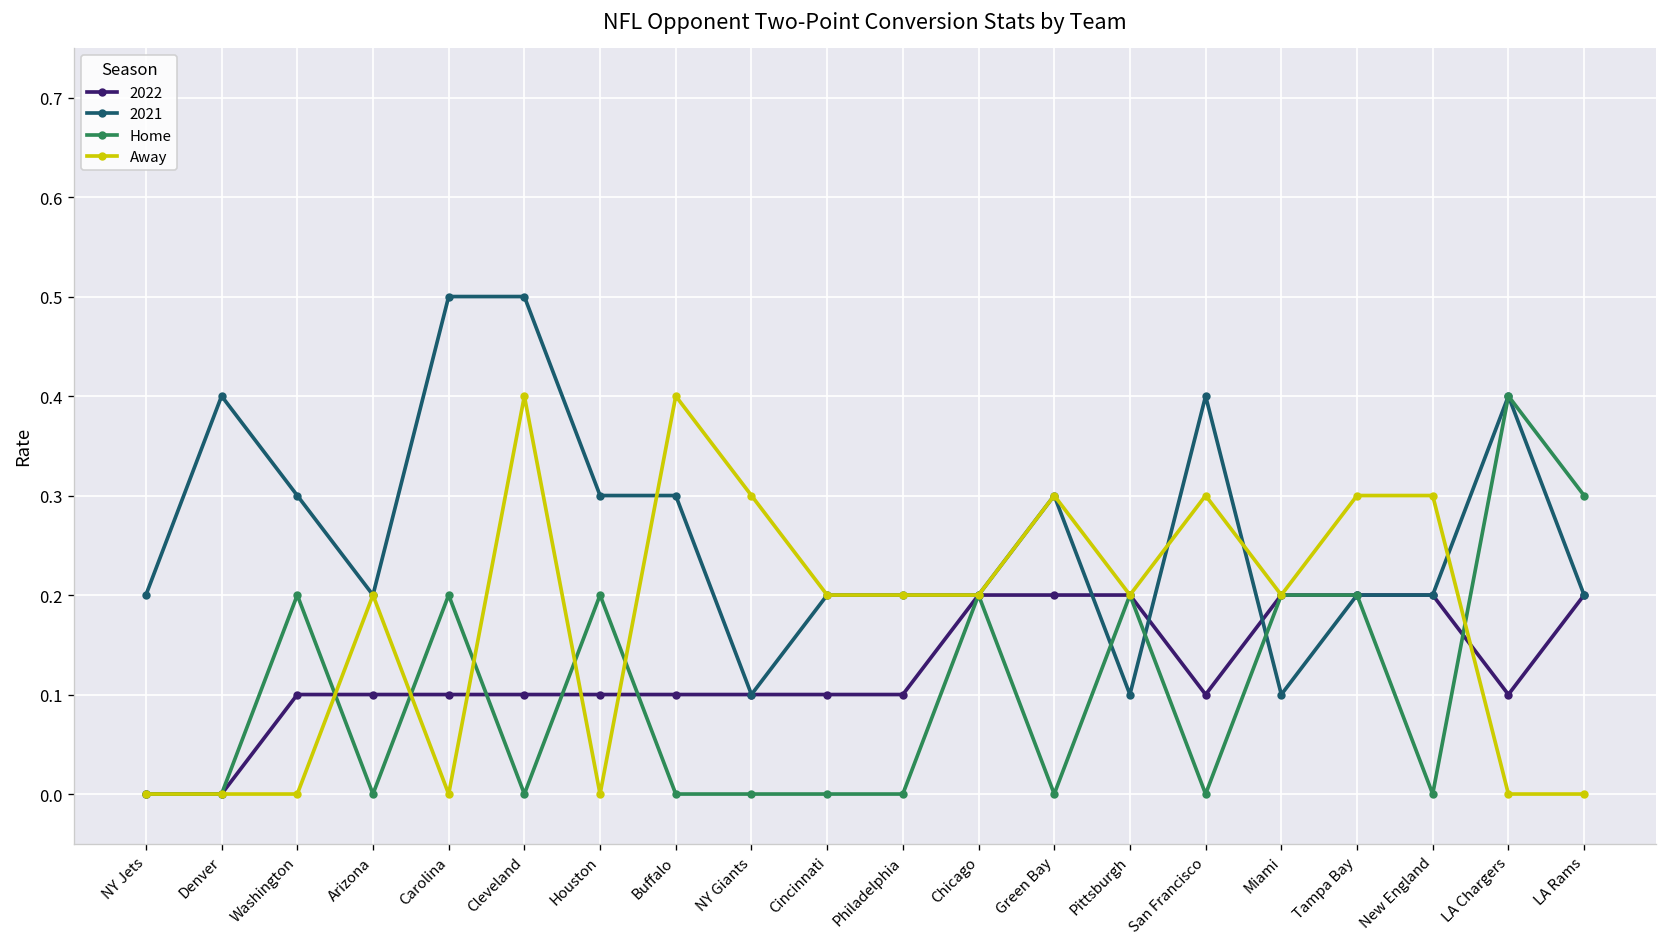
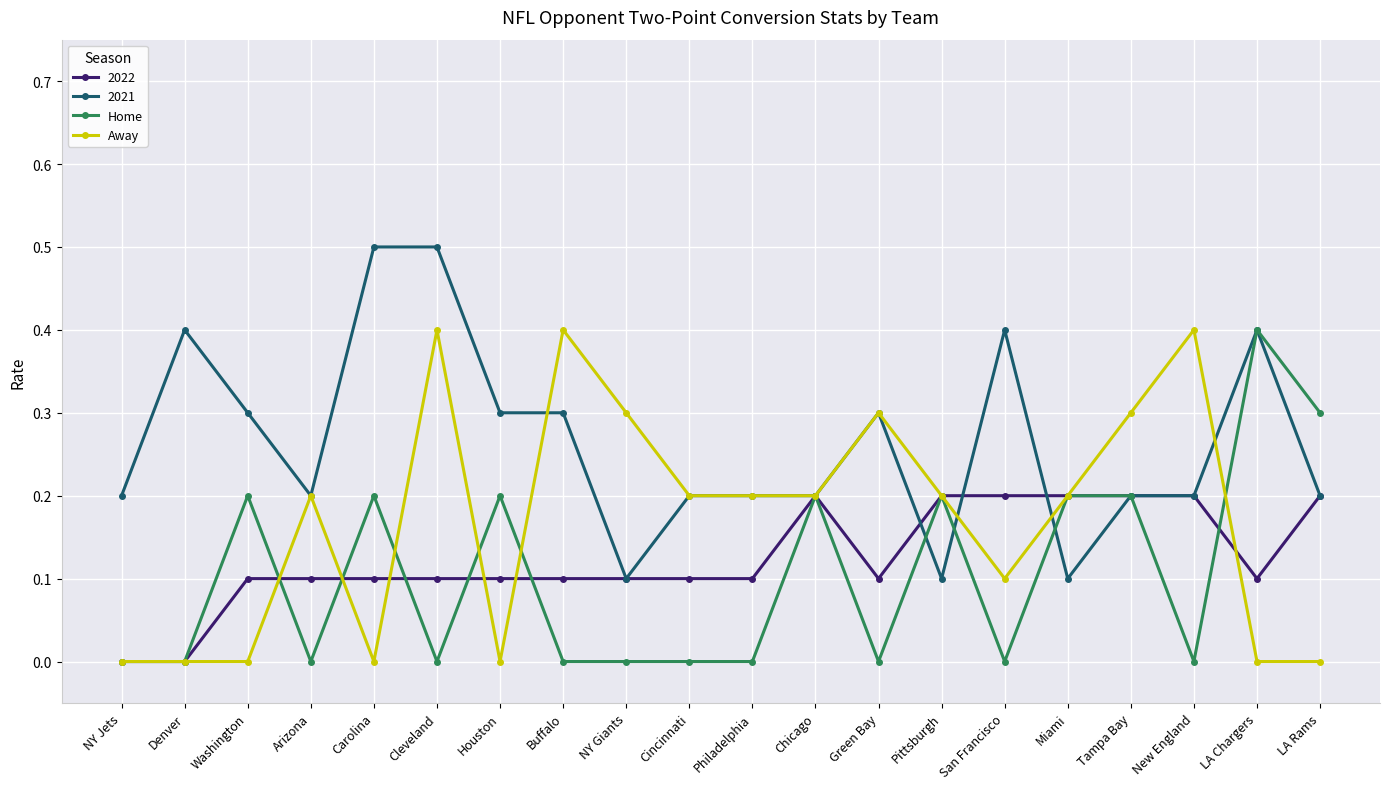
2022, Green Bay: 0.2 -> 0.1
2022, San Francisco: 0.1 -> 0.2
Away, San Francisco: 0.3 -> 0.1
Away, New England: 0.3 -> 0.4
